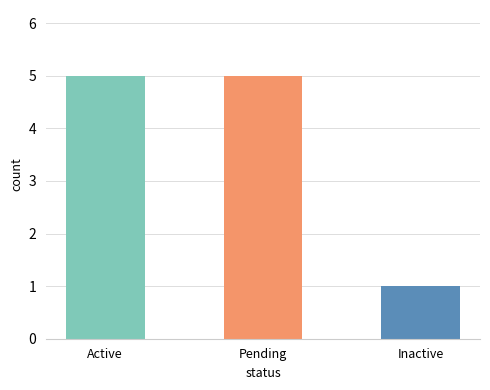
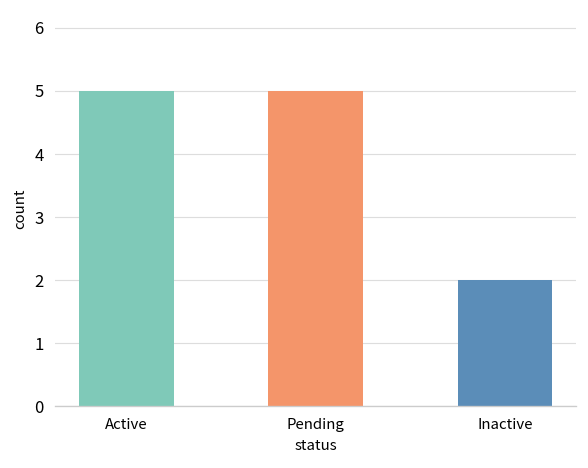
Inactive: 1 -> 2
